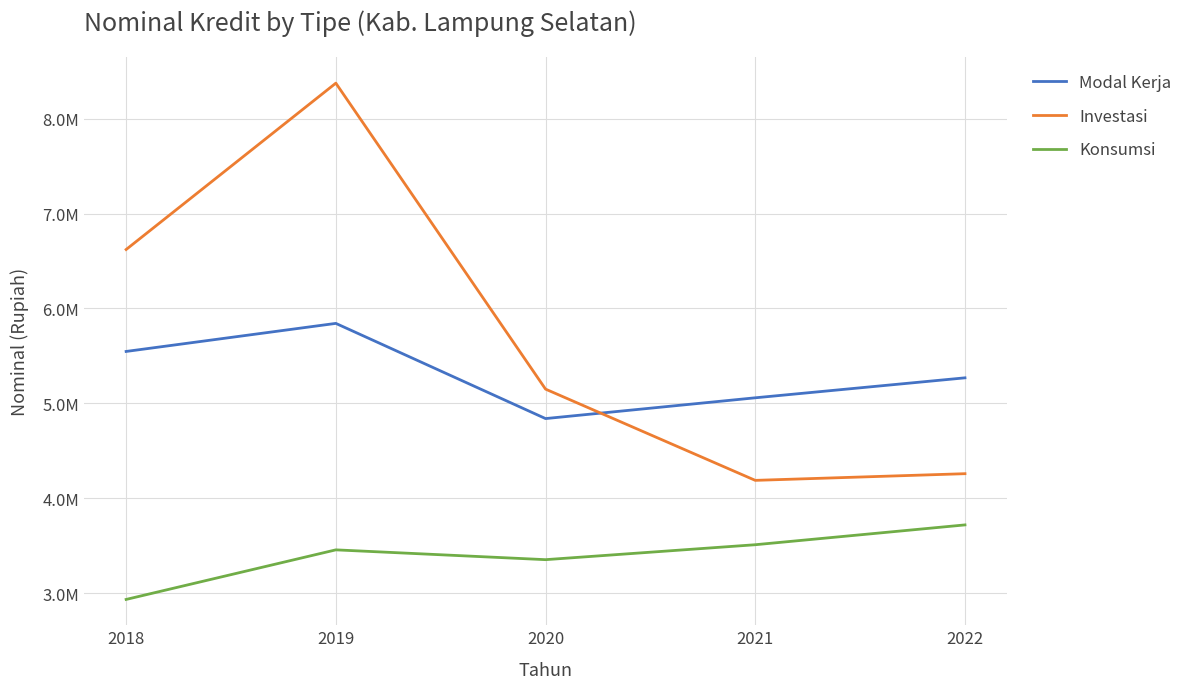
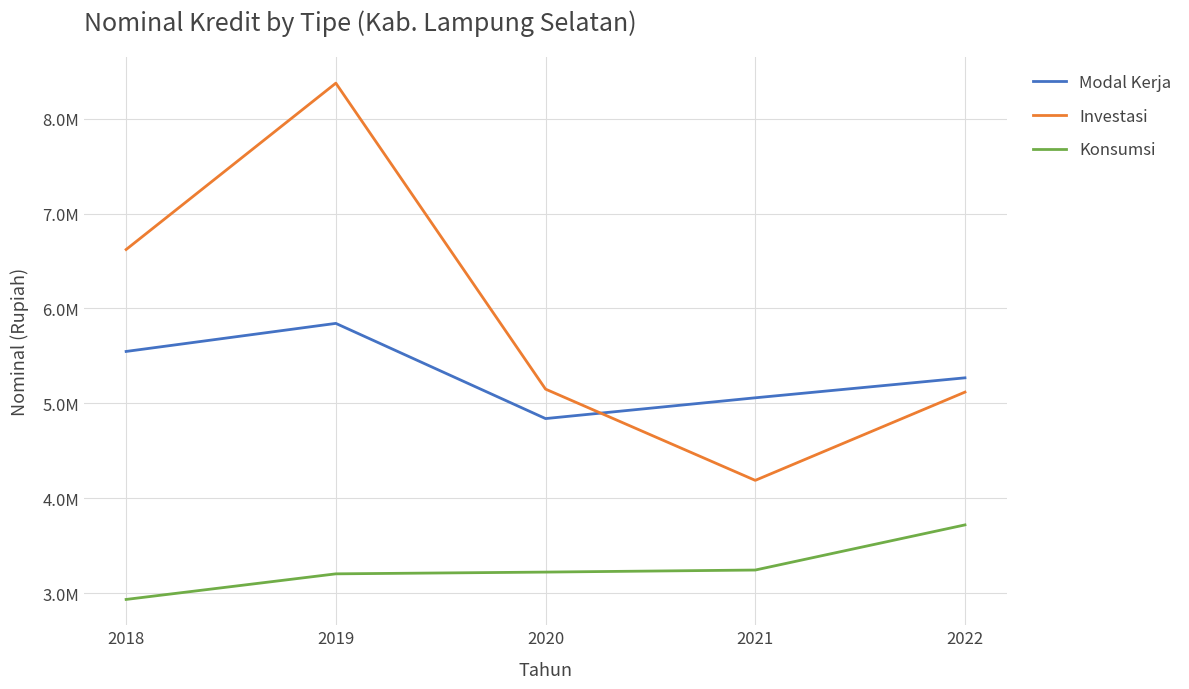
Konsumsi, 2019: 3500000 -> 3200000
Konsumsi, 2020: 3400000 -> 3200000
Konsumsi, 2021: 3500000 -> 3200000
Investasi, 2022: 4300000 -> 5100000
